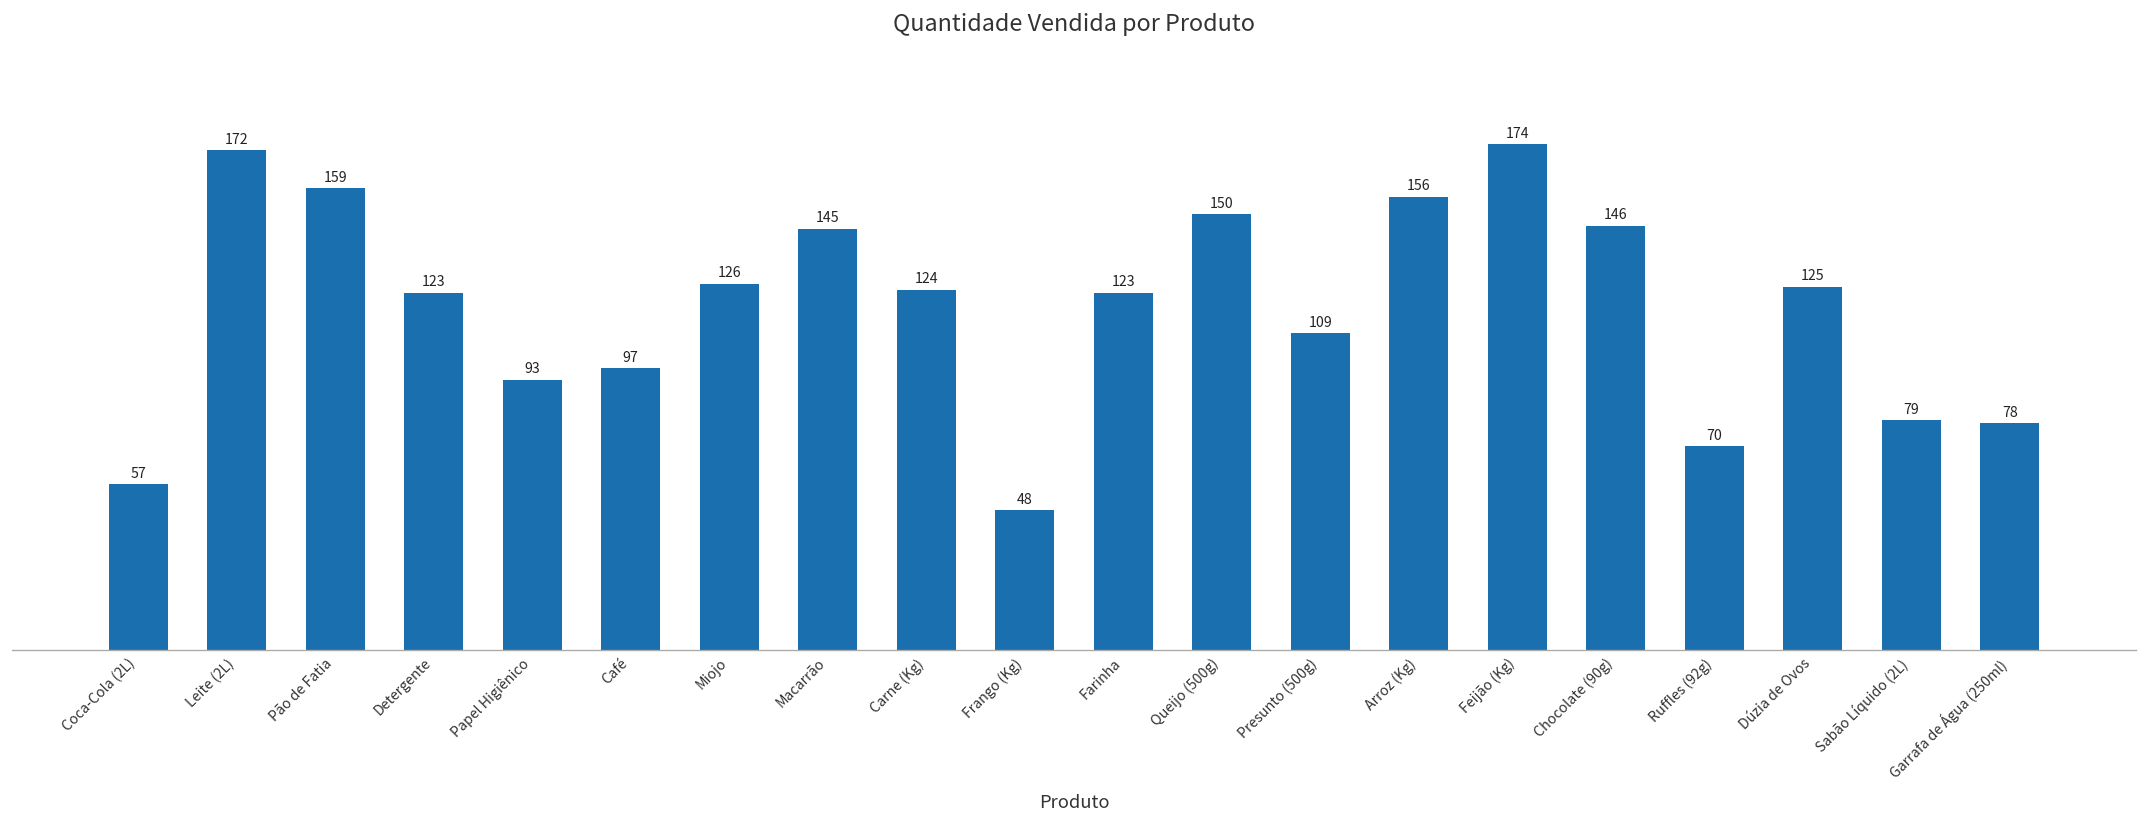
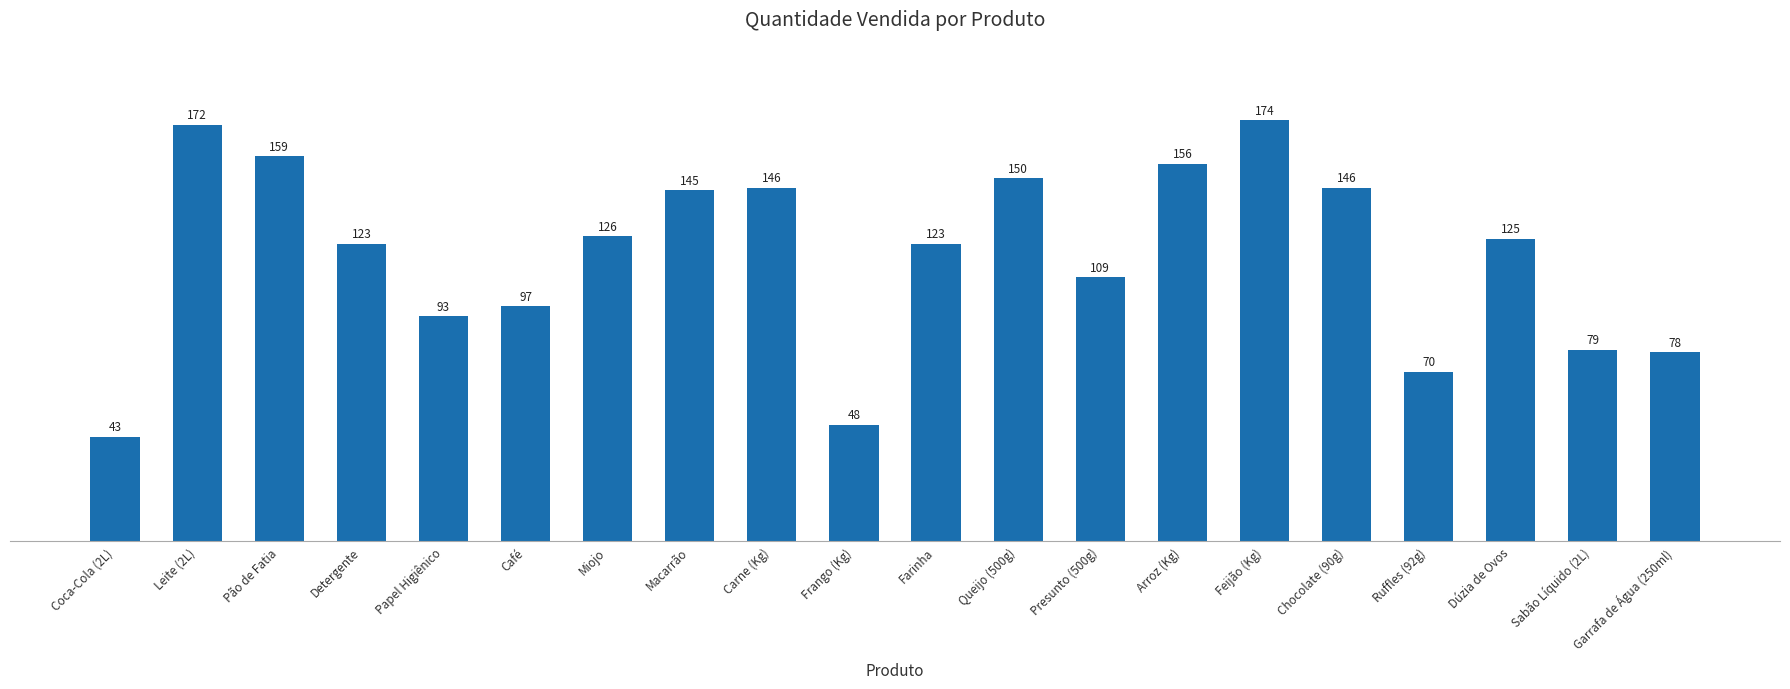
Coca-Cola (2L): 57 -> 43
Carne (Kg): 124 -> 146
